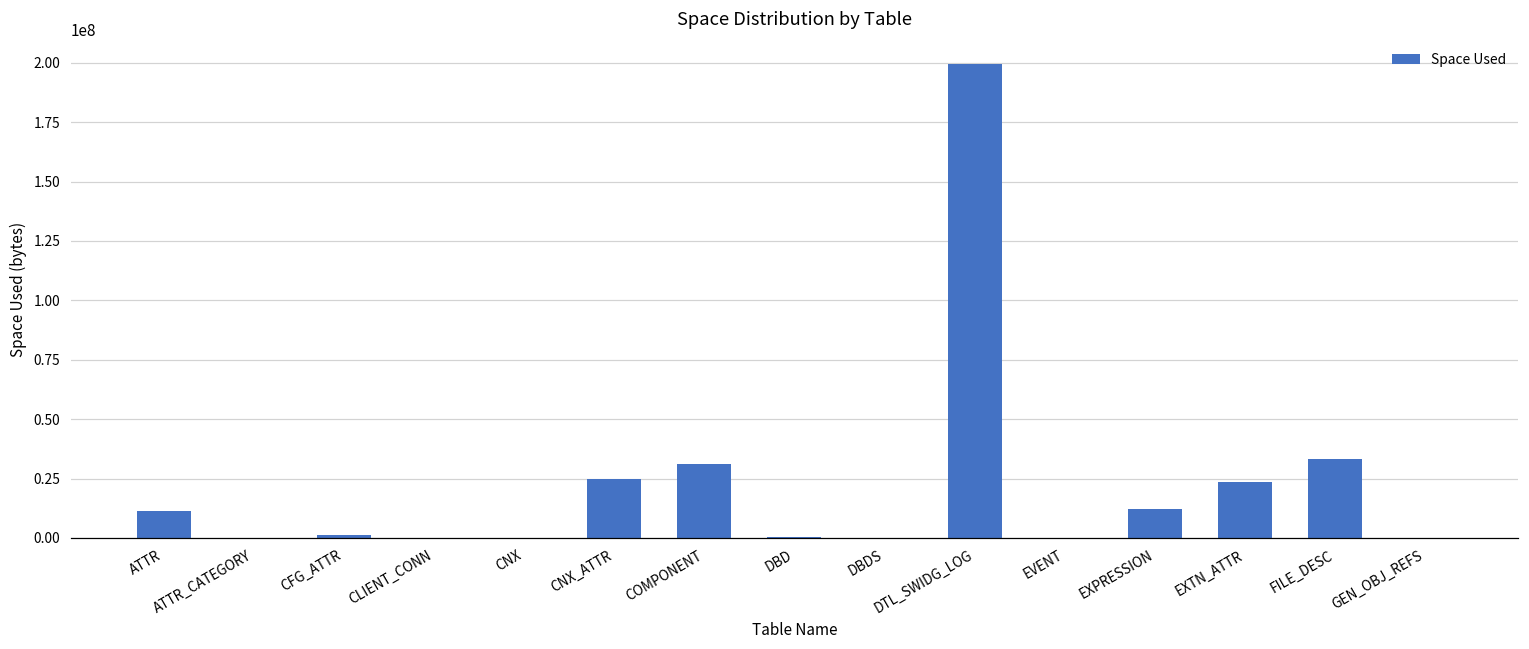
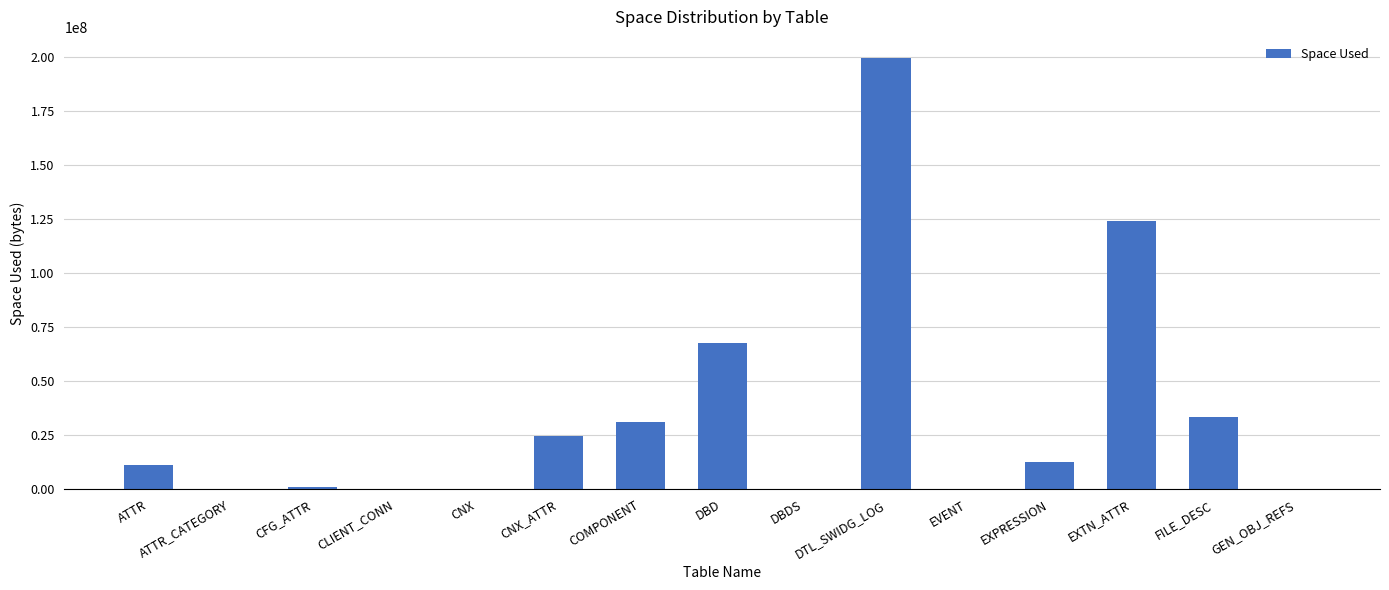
DBD: 0 -> 68000000
EXTN_ATTR: 24000000 -> 124000000
